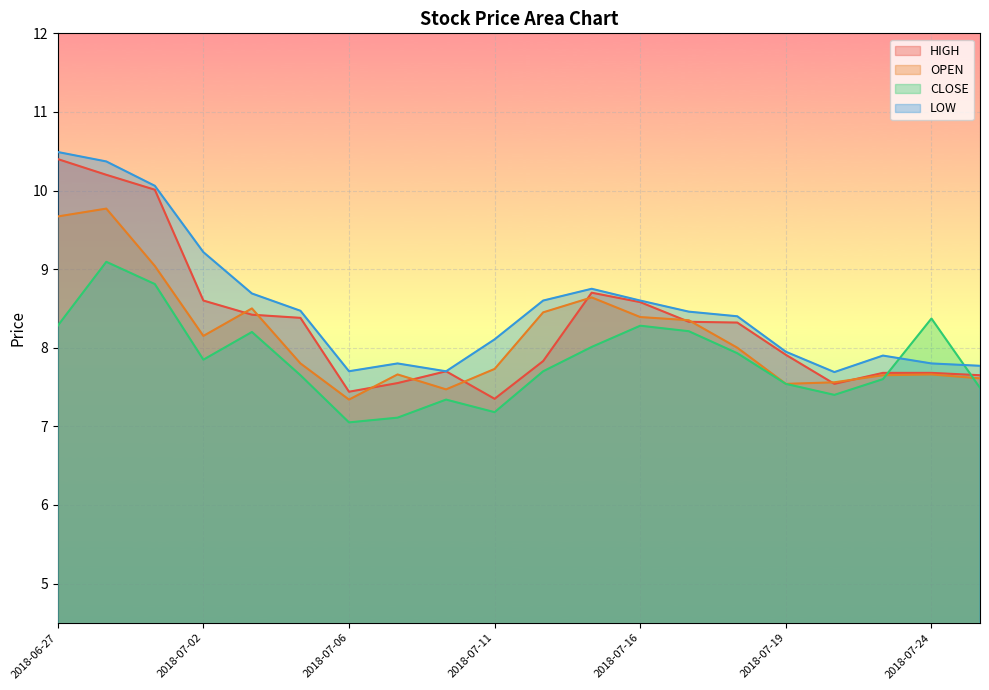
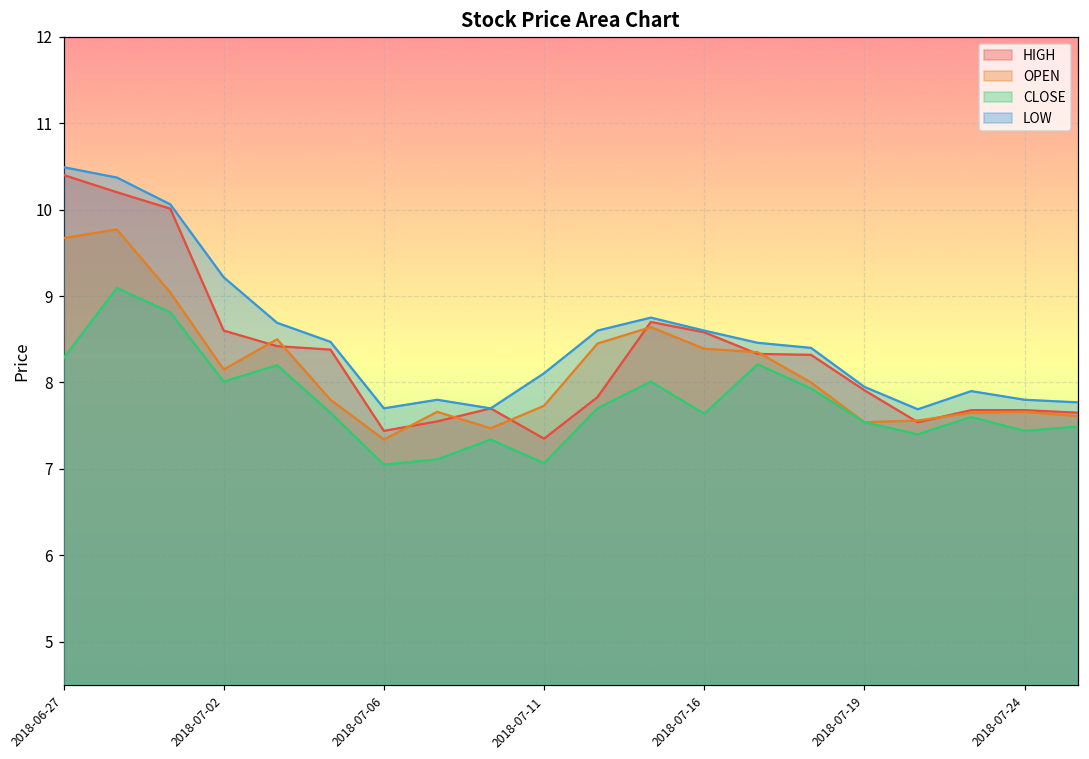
CLOSE, 2018-07-02: 7.8 -> 8.0
CLOSE, 2018-07-11: 7.2 -> 7.1
CLOSE, 2018-07-16: 8.3 -> 7.6
CLOSE, 2018-07-24: 8.4 -> 7.4
